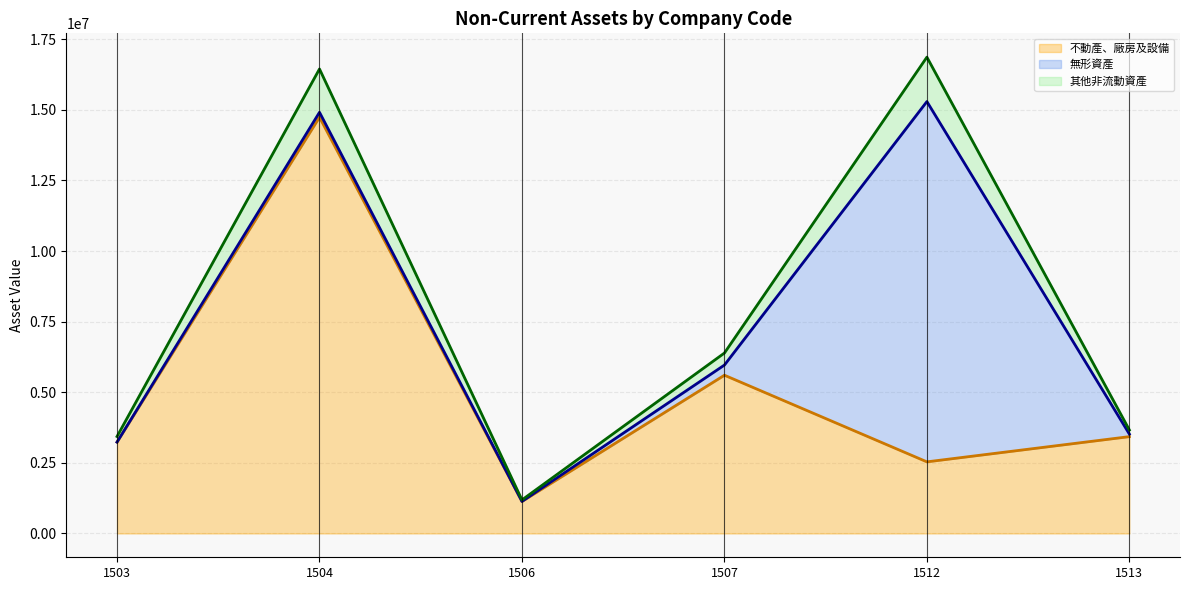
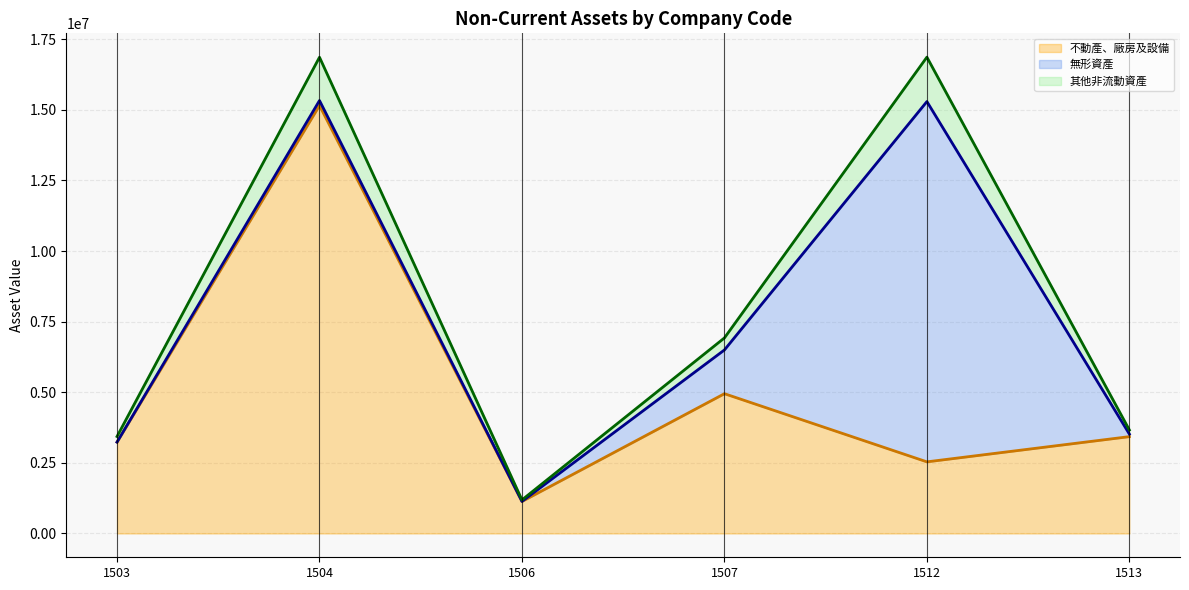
不動產、廠房及設備, 1504: 14700000 -> 15200000
不動產、廠房及設備, 1507: 5600000 -> 4900000
無形資產, 1507: 400000 -> 1500000
